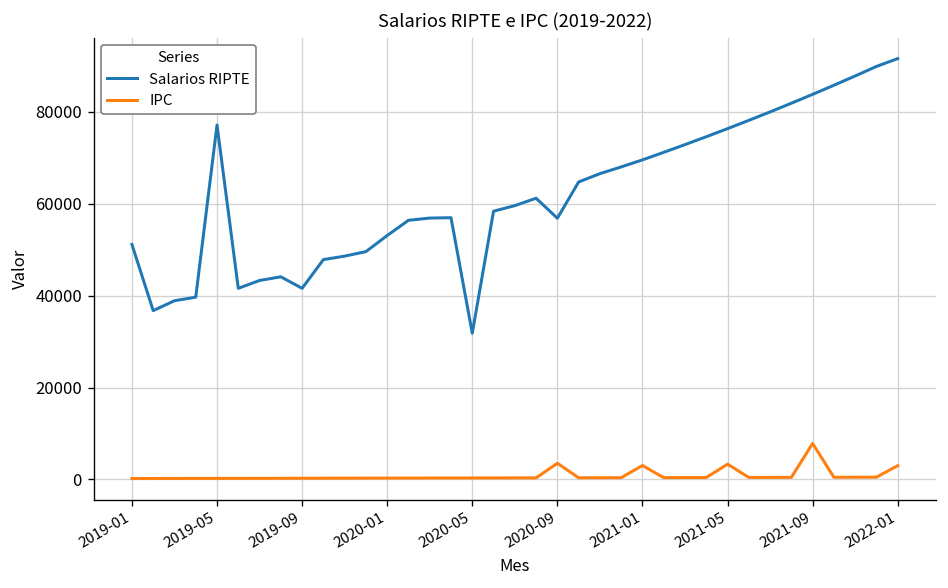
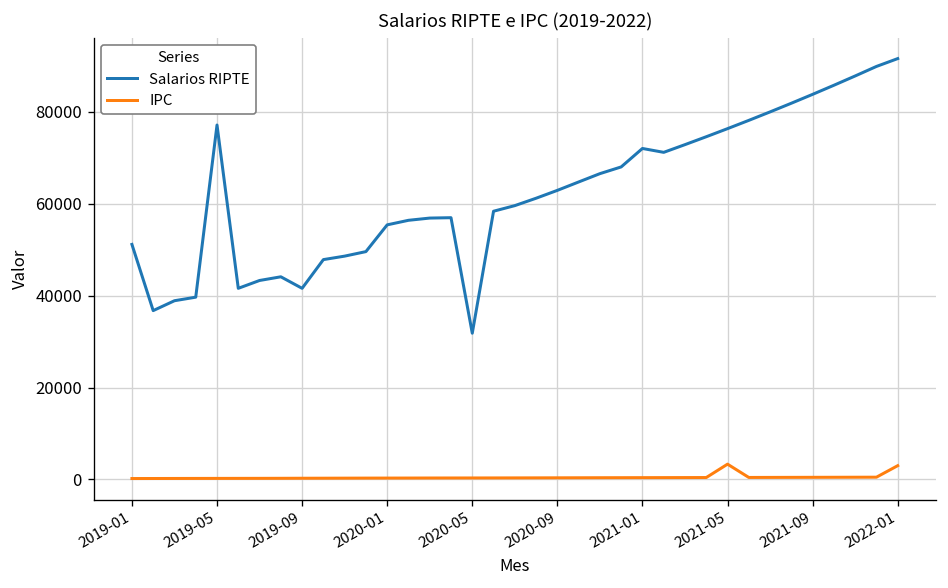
Salarios RIPTE, 2020-01: 53000 -> 55000
Salarios RIPTE, 2020-09: 57000 -> 63000
IPC, 2020-09: 4000 -> 0
Salarios RIPTE, 2021-01: 70000 -> 72000
IPC, 2021-01: 3000 -> 0
IPC, 2021-09: 8000 -> 0
